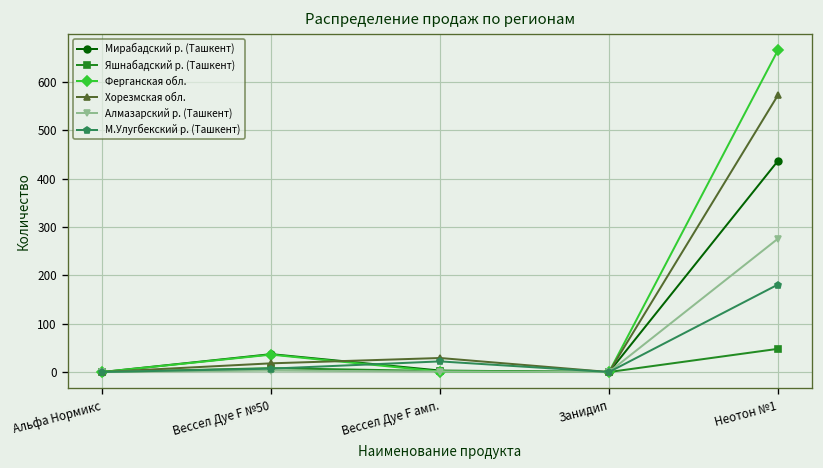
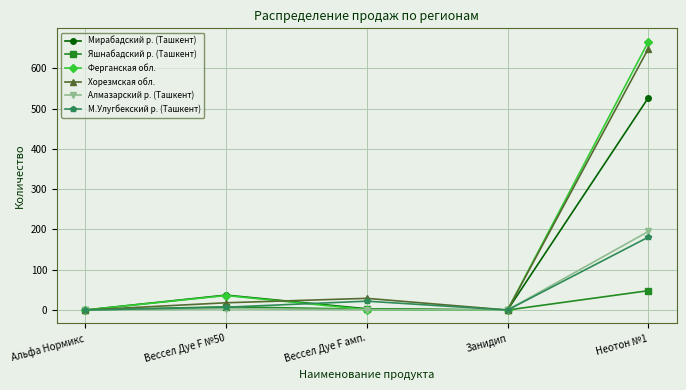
Мирабадский р. (Ташкент), Неотон №1: 440 -> 530
Хорезмская обл., Неотон №1: 570 -> 650
Алмазарский р. (Ташкент), Неотон №1: 280 -> 200
